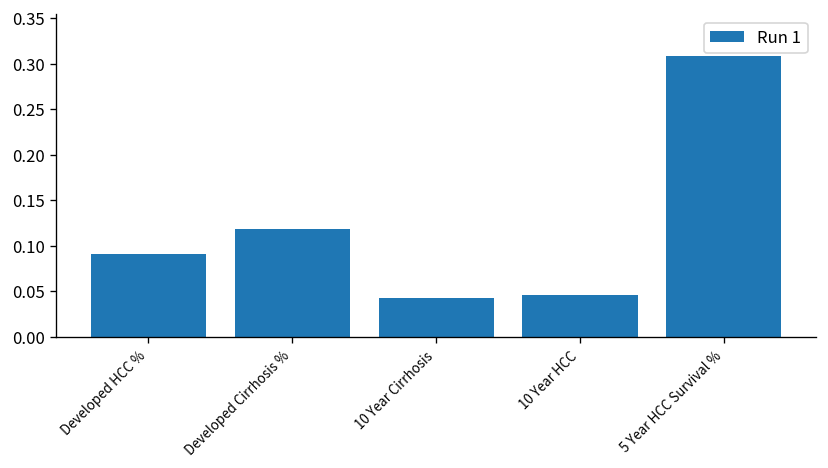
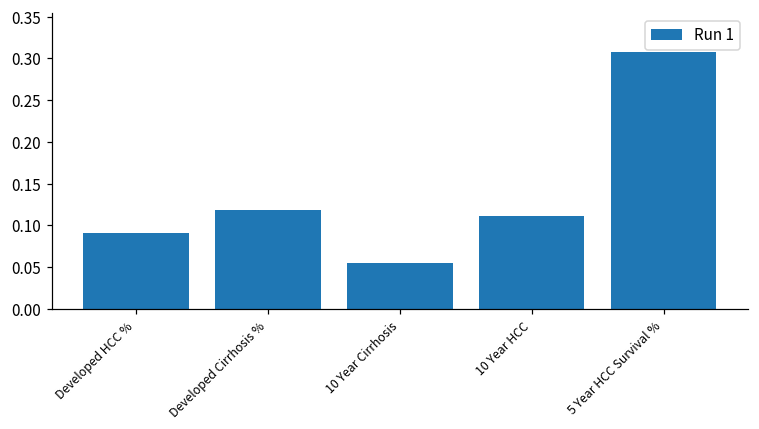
10 Year Cirrhosis: 0.04 -> 0.06
10 Year HCC: 0.05 -> 0.11
